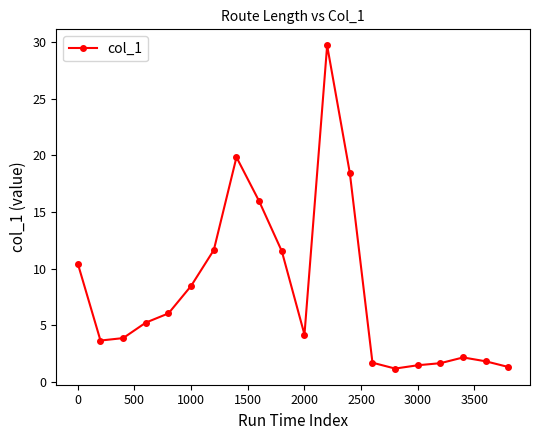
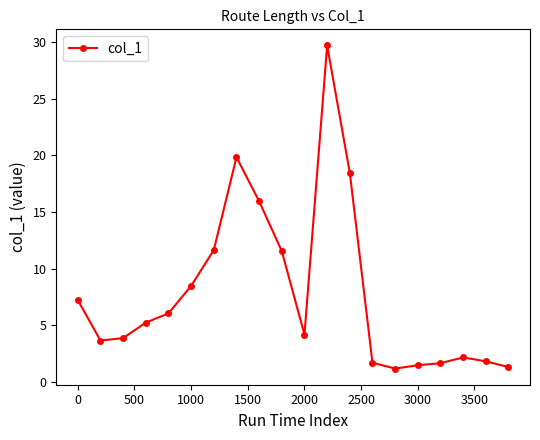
0: 10.5 -> 7.2
